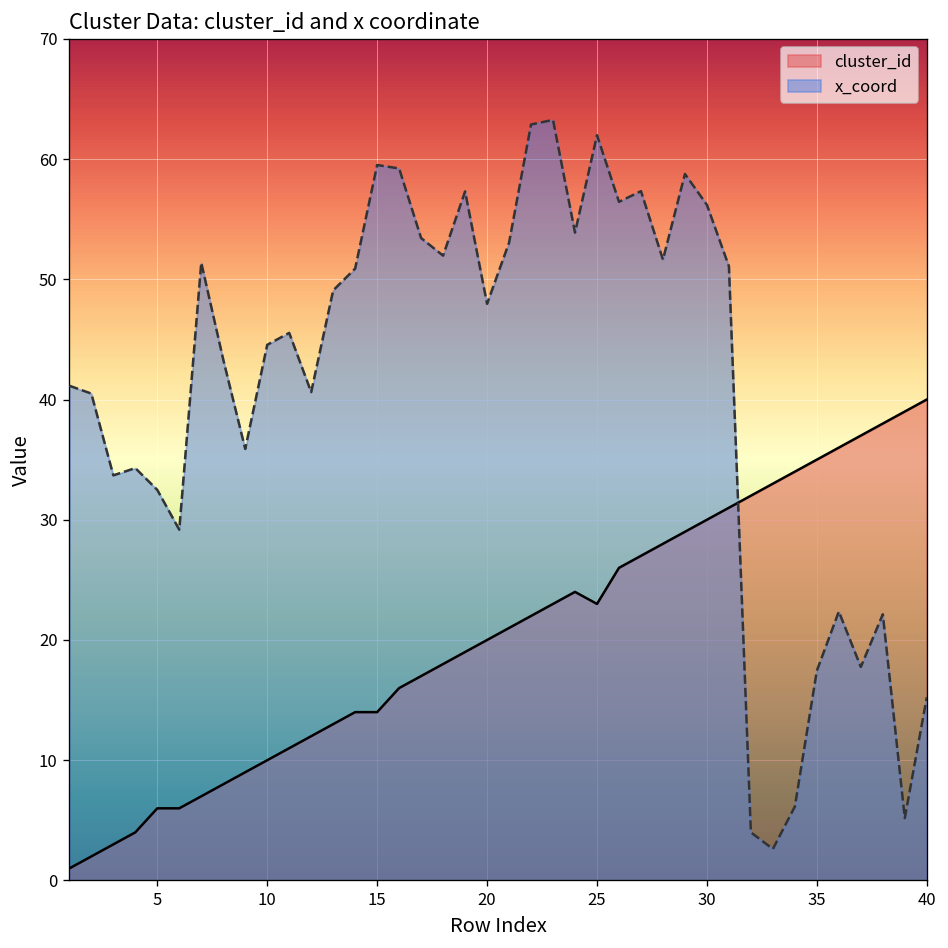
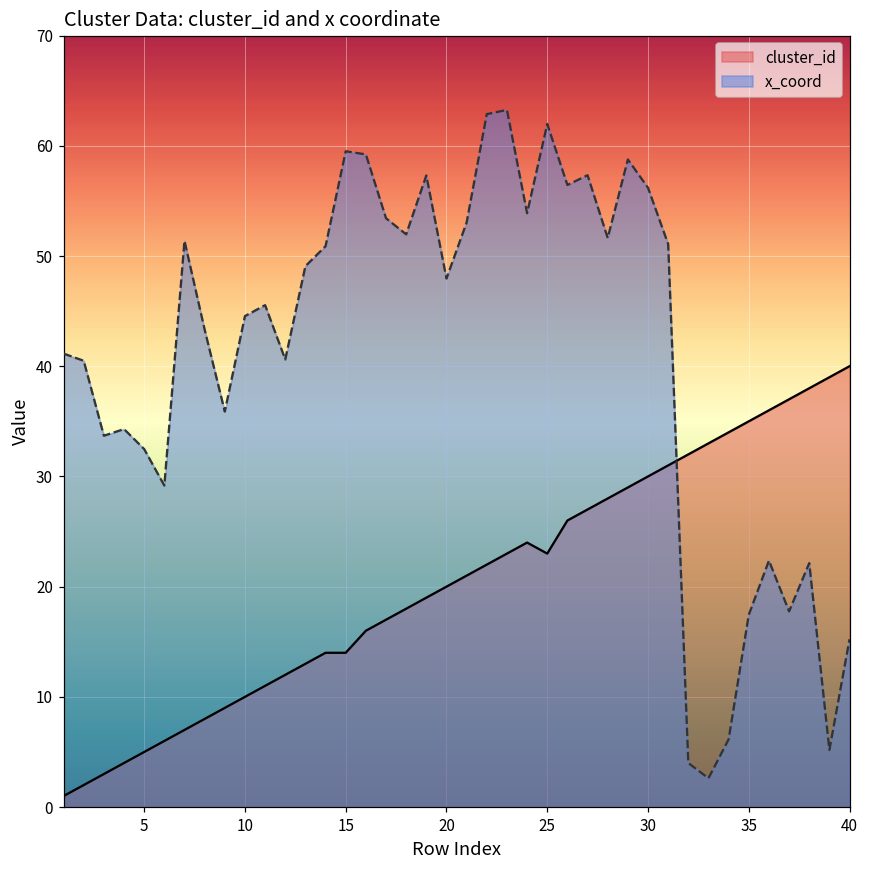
cluster_id, 5: 6 -> 5
